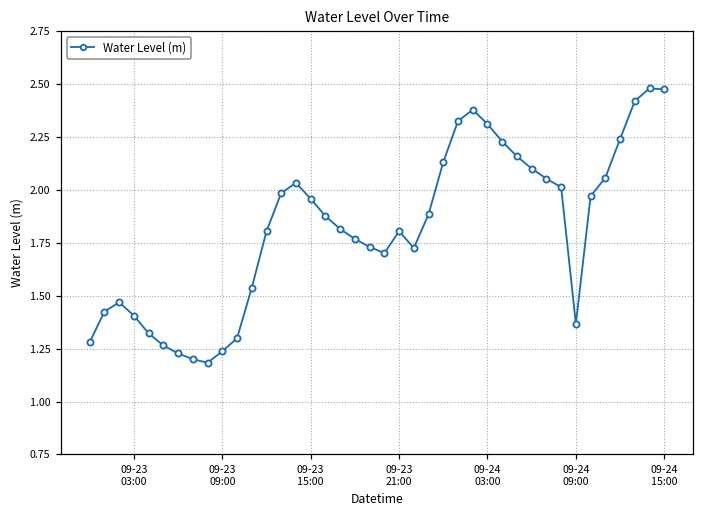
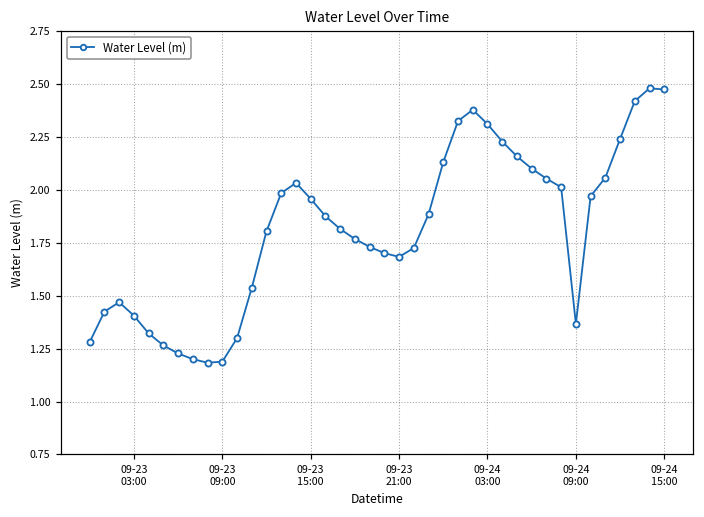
09-23 09:00: 1.24 -> 1.19
09-23 21:00: 1.80 -> 1.68
